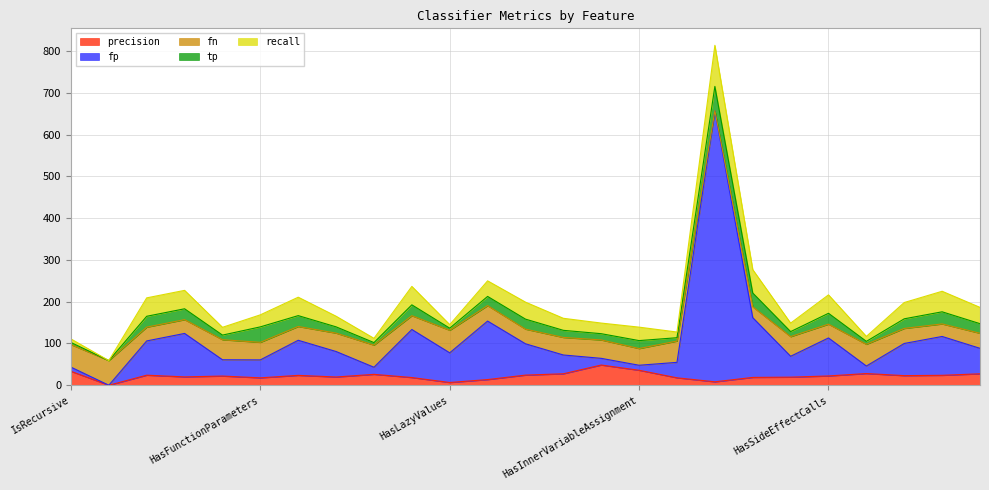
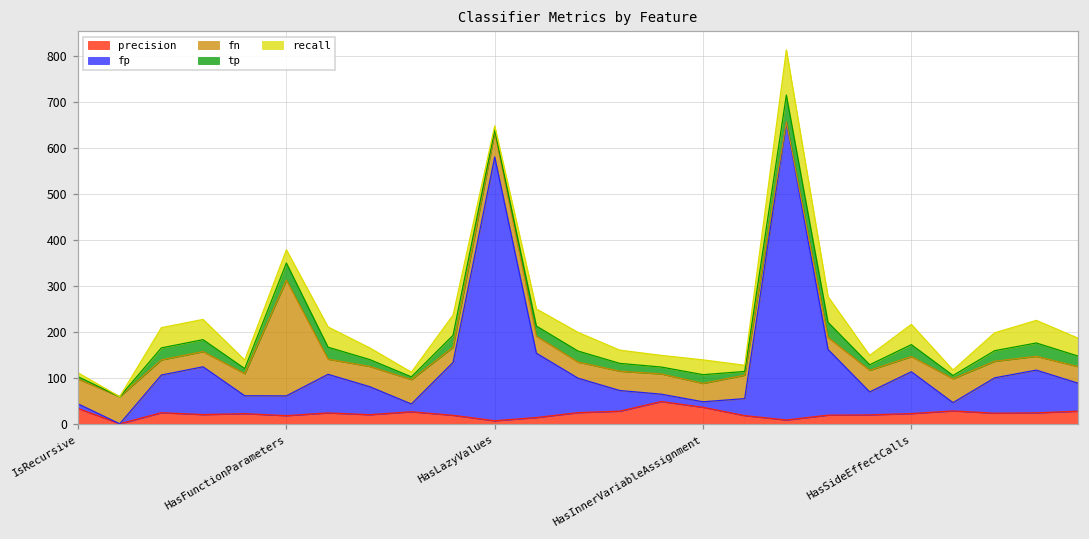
fn, HasFunctionParameters: 40 -> 250
fp, HasLazyValues: 70 -> 570
